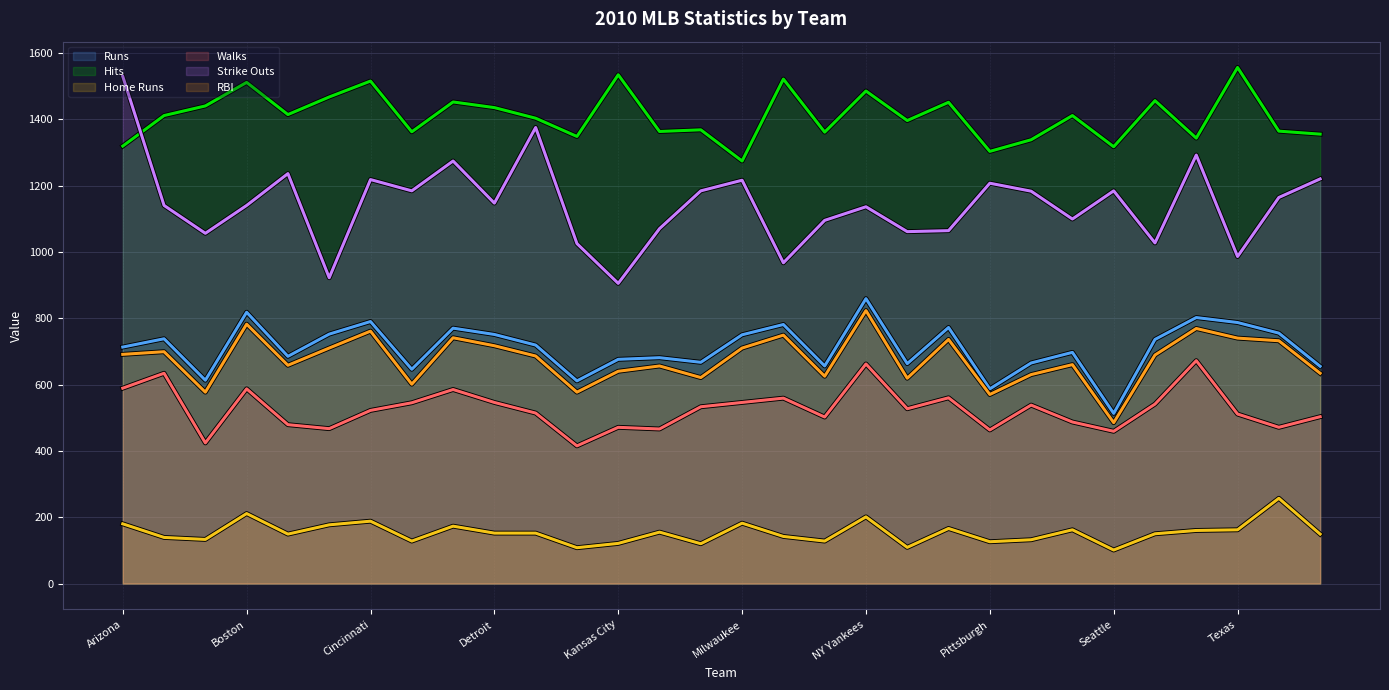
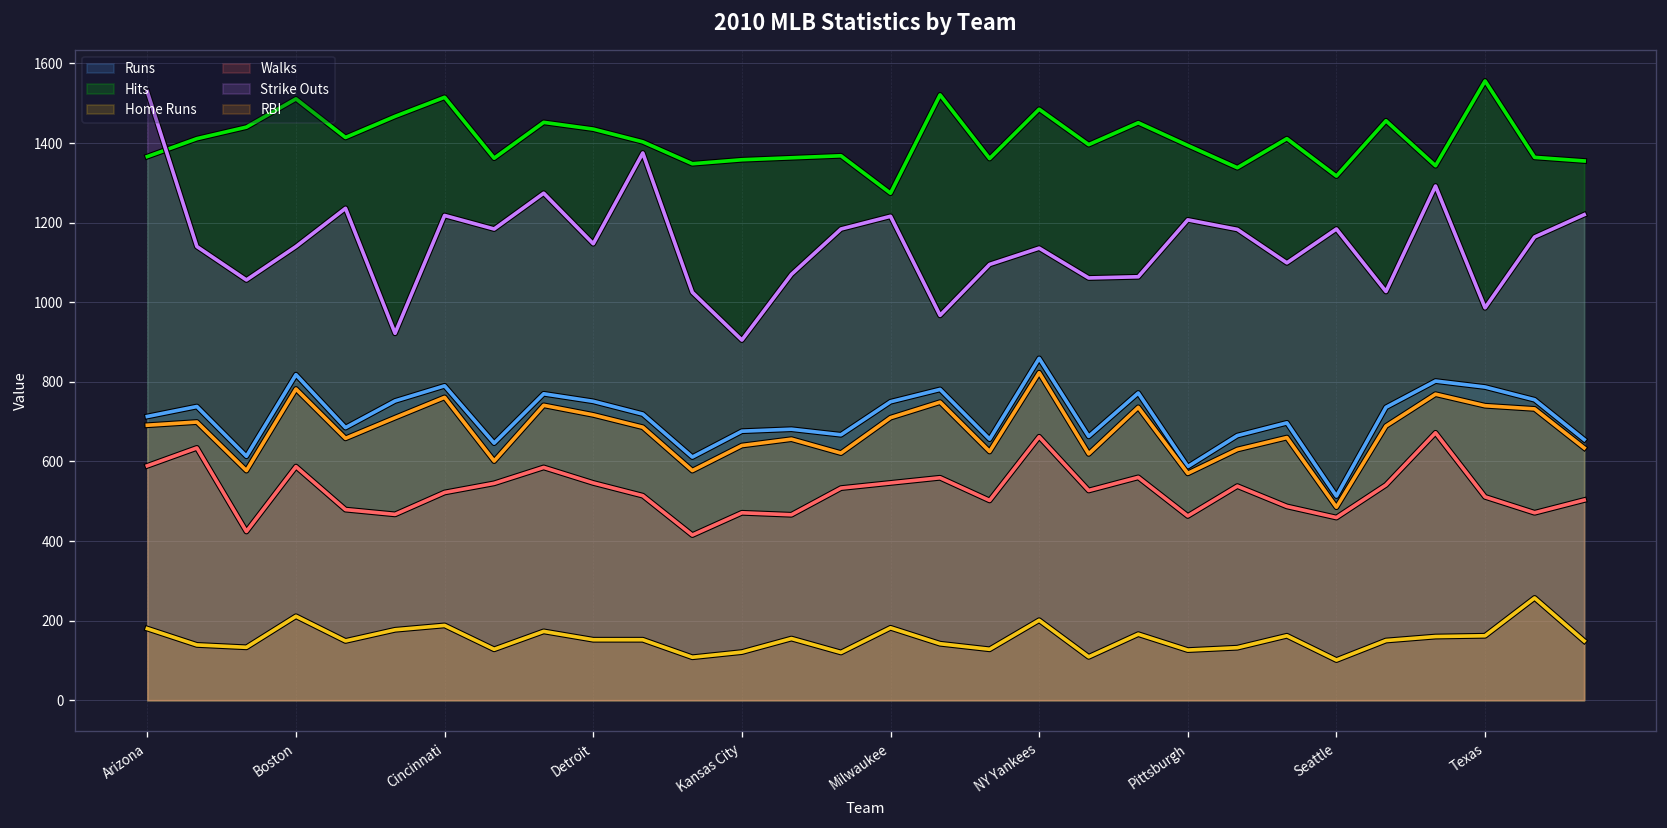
Hits, Arizona: 1320 -> 1370
Hits, Kansas City: 1530 -> 1360
Hits, Pittsburgh: 1300 -> 1390
